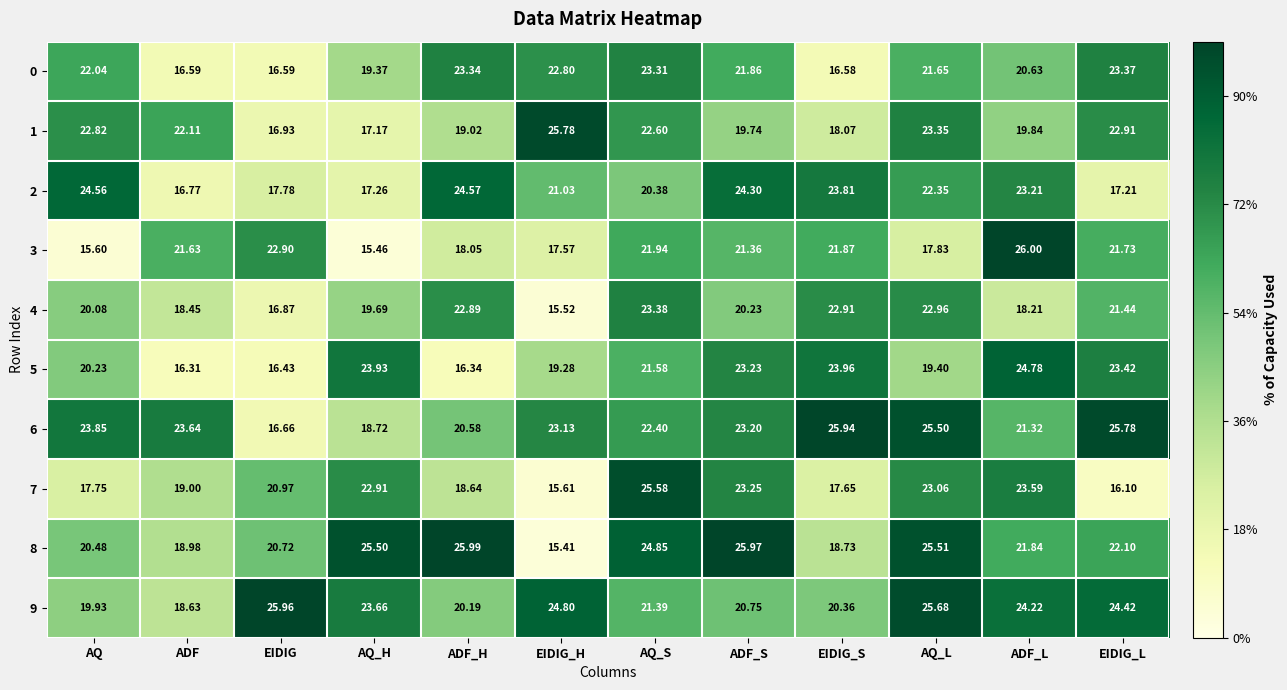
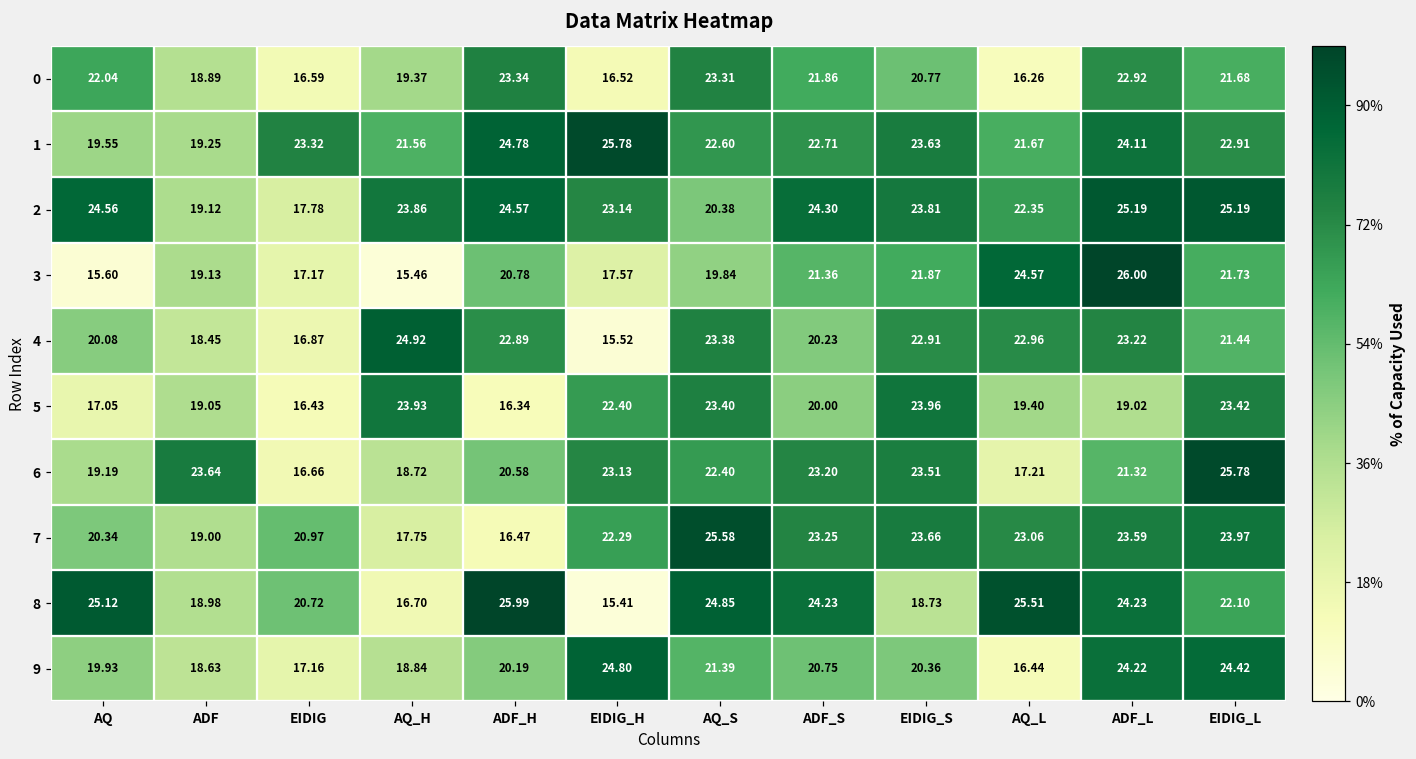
0, ADF: 16.59 -> 18.89
0, EIDIG_H: 22.80 -> 16.52
0, EIDIG_S: 16.58 -> 20.77
0, AQ_L: 21.65 -> 16.26
0, ADF_L: 20.63 -> 22.92
0, EIDIG_L: 23.37 -> 21.68
1, AQ: 22.82 -> 19.55
1, ADF: 22.11 -> 19.25
1, EIDIG: 16.93 -> 23.32
1, AQ_H: 17.17 -> 21.56
1, ADF_H: 19.02 -> 24.78
1, ADF_S: 19.74 -> 22.71
1, EIDIG_S: 18.07 -> 23.63
1, AQ_L: 23.35 -> 21.67
1, ADF_L: 19.84 -> 24.11
2, ADF: 16.77 -> 19.12
2, AQ_H: 17.26 -> 23.86
2, EIDIG_H: 21.03 -> 23.14
2, ADF_L: 23.21 -> 25.19
2, EIDIG_L: 17.21 -> 25.19
3, ADF: 21.63 -> 19.13
3, EIDIG: 22.90 -> 17.17
3, ADF_H: 18.05 -> 20.78
3, AQ_S: 21.94 -> 19.84
3, AQ_L: 17.83 -> 24.57
4, AQ_H: 19.69 -> 24.92
4, ADF_L: 18.21 -> 23.22
5, AQ: 20.23 -> 17.05
5, ADF: 16.31 -> 19.05
5, EIDIG_H: 19.28 -> 22.40
5, AQ_S: 21.58 -> 23.40
5, ADF_S: 23.23 -> 20.00
5, ADF_L: 24.78 -> 19.02
6, AQ: 23.85 -> 19.19
6, EIDIG_S: 25.94 -> 23.51
6, AQ_L: 25.50 -> 17.21
7, AQ: 17.75 -> 20.34
7, AQ_H: 22.91 -> 17.75
7, ADF_H: 18.64 -> 16.47
7, EIDIG_H: 15.61 -> 22.29
7, EIDIG_S: 17.65 -> 23.66
7, EIDIG_L: 16.10 -> 23.97
8, AQ: 20.48 -> 25.12
8, AQ_H: 25.50 -> 16.70
8, ADF_S: 25.97 -> 24.23
8, ADF_L: 21.84 -> 24.23
9, EIDIG: 25.96 -> 17.16
9, AQ_H: 23.66 -> 18.84
9, AQ_L: 25.68 -> 16.44
